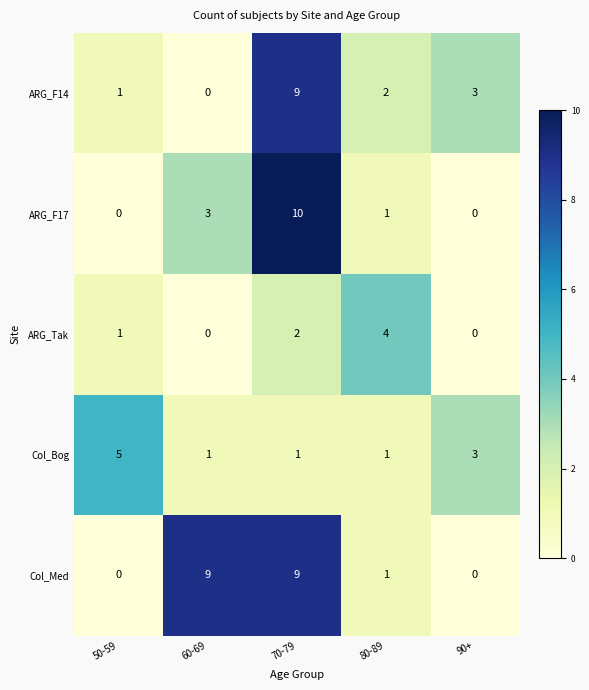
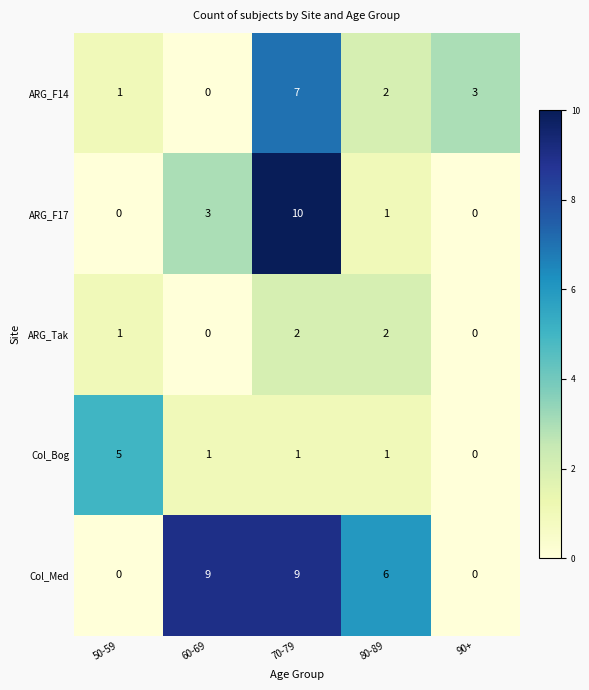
ARG_F14, 70-79: 9 -> 7
ARG_Tak, 80-89: 4 -> 2
Col_Bog, 90+: 3 -> 0
Col_Med, 80-89: 1 -> 6
